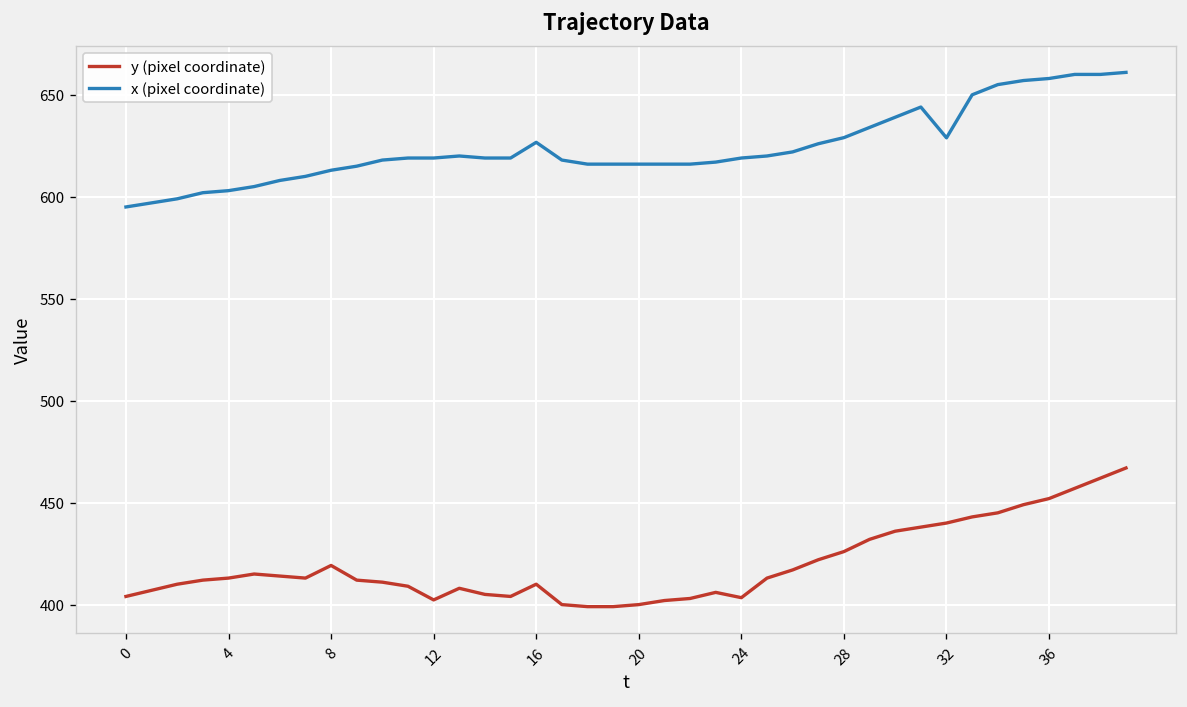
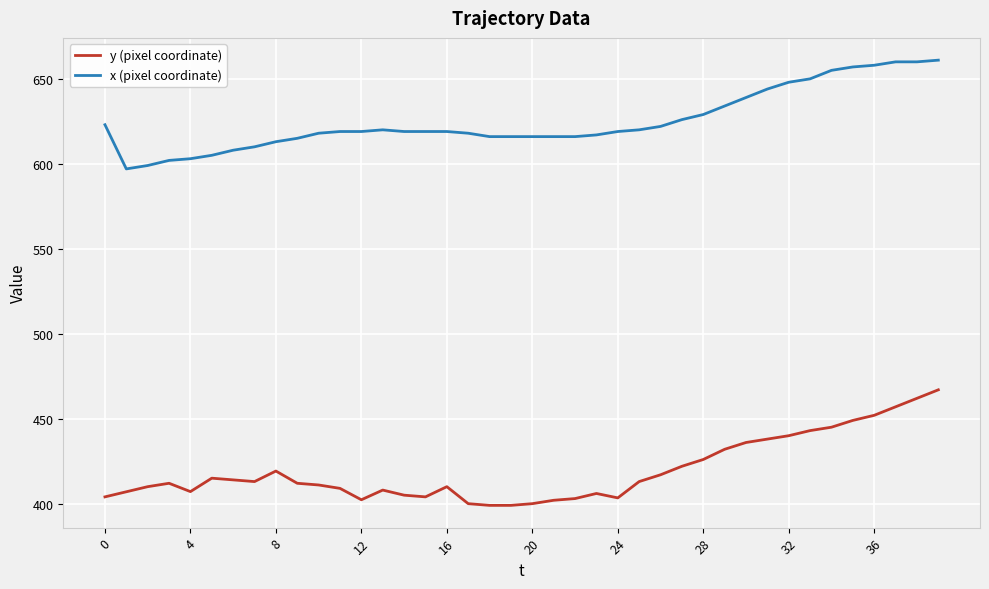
x (pixel coordinate), 0: 595 -> 623
y (pixel coordinate), 4: 413 -> 407
x (pixel coordinate), 16: 627 -> 619
x (pixel coordinate), 32: 629 -> 648
